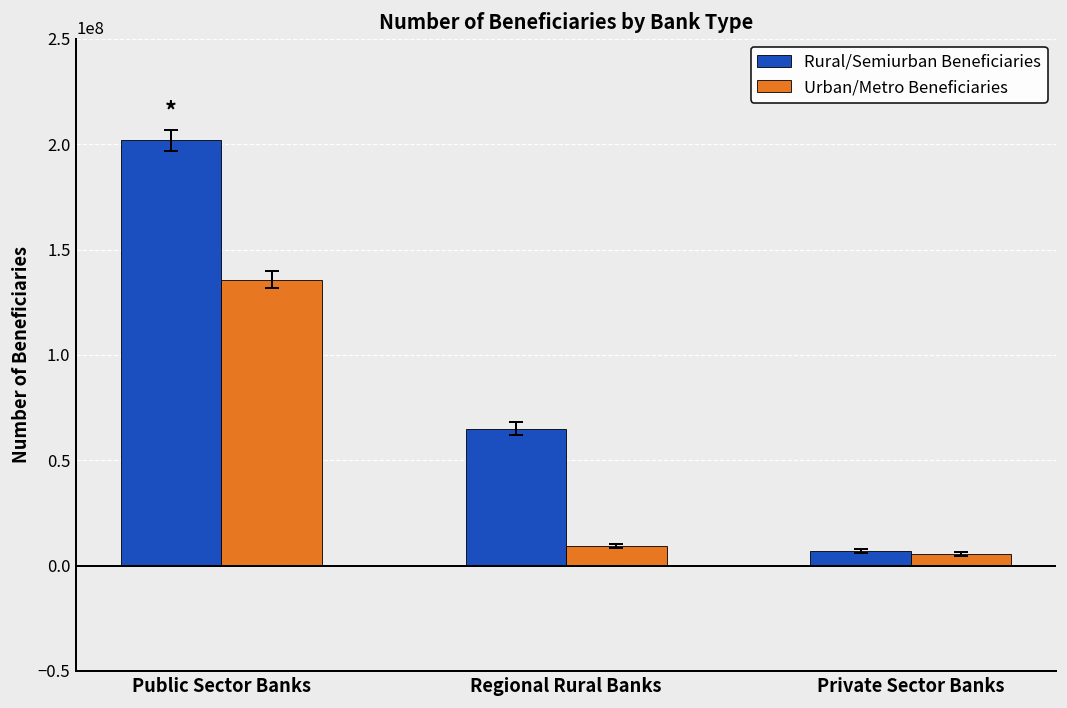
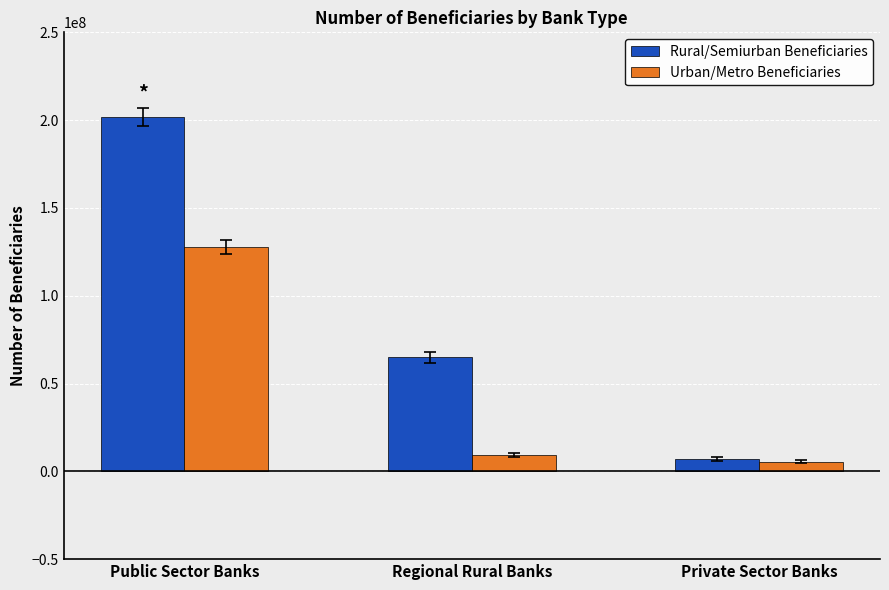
Urban/Metro Beneficiaries, Public Sector Banks: 136000000 -> 128000000
